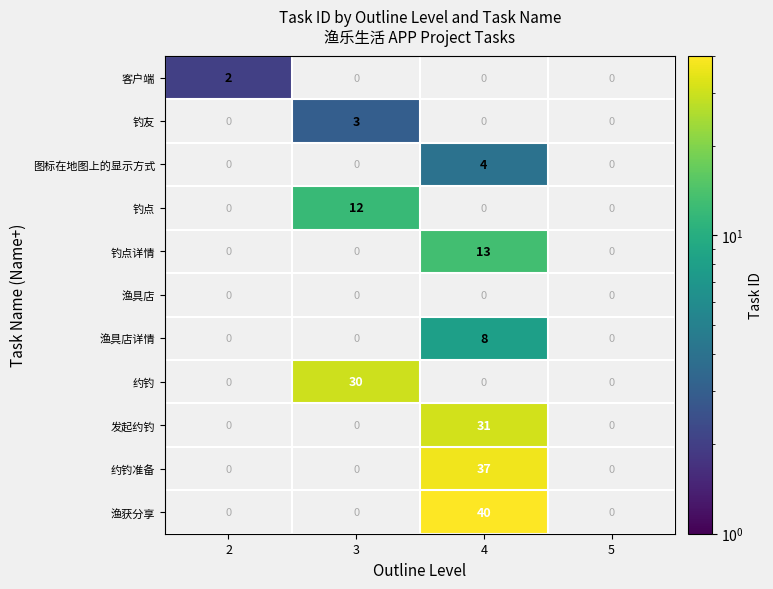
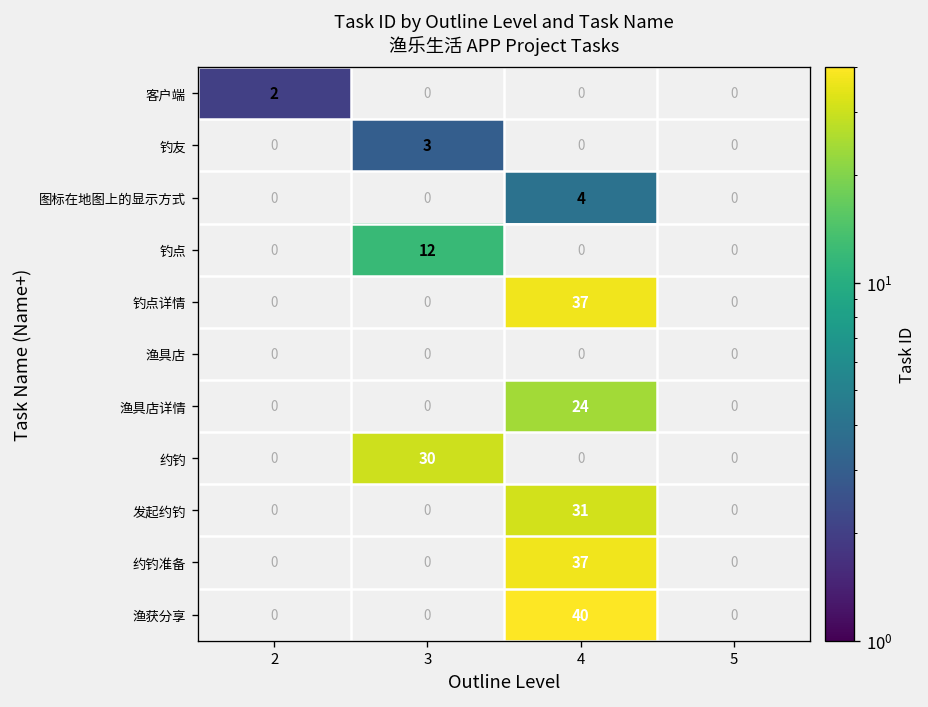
钓点详情, 4: 13 -> 37
渔具店详情, 4: 8 -> 24
